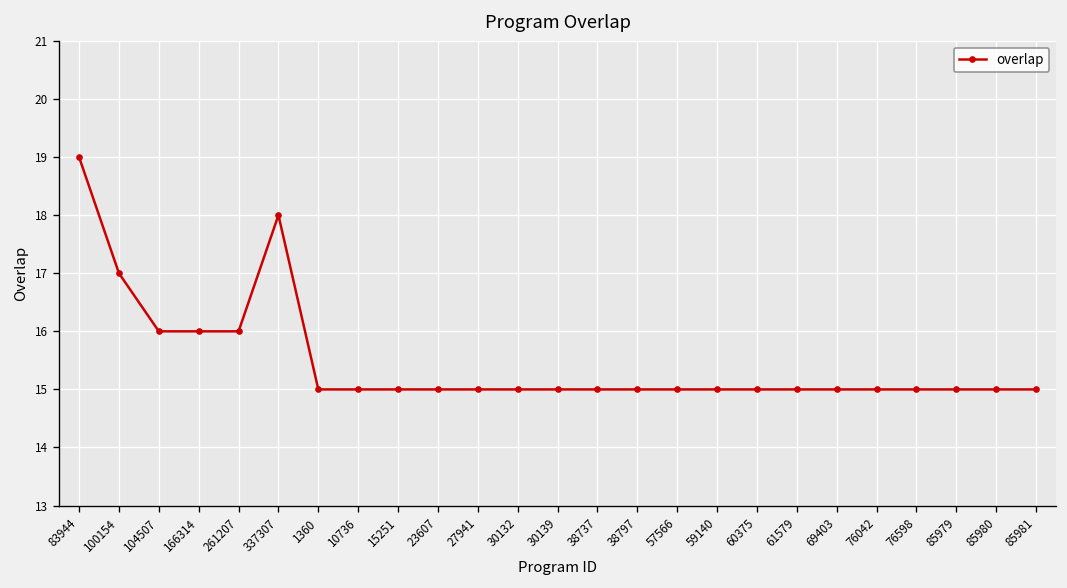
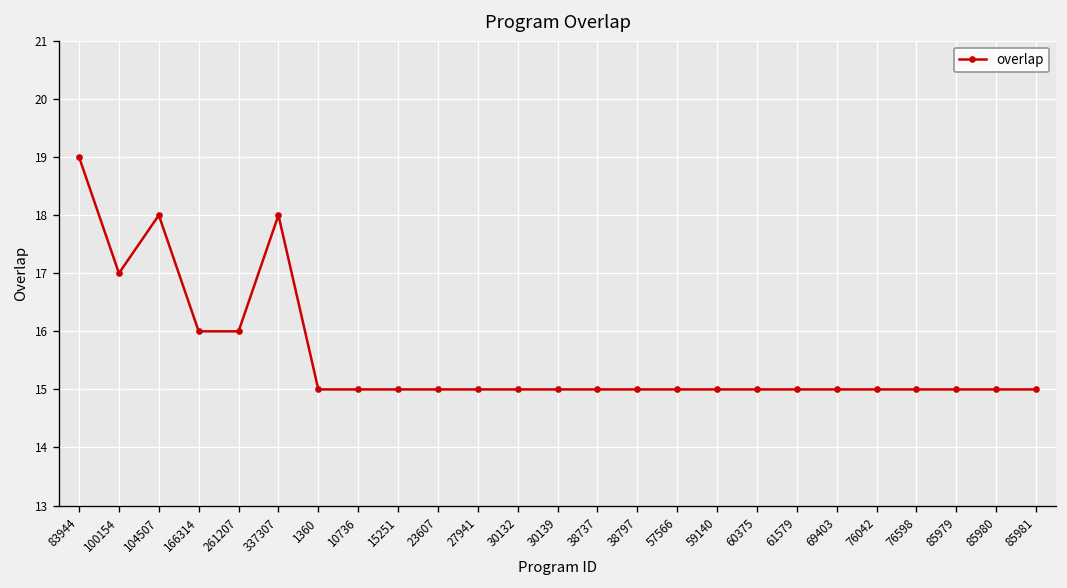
104507: 16 -> 18
